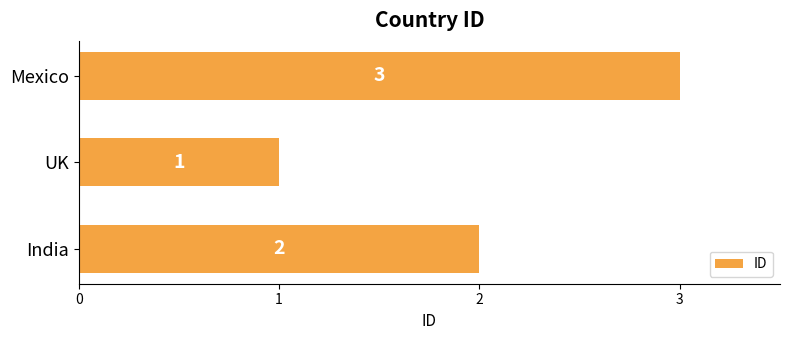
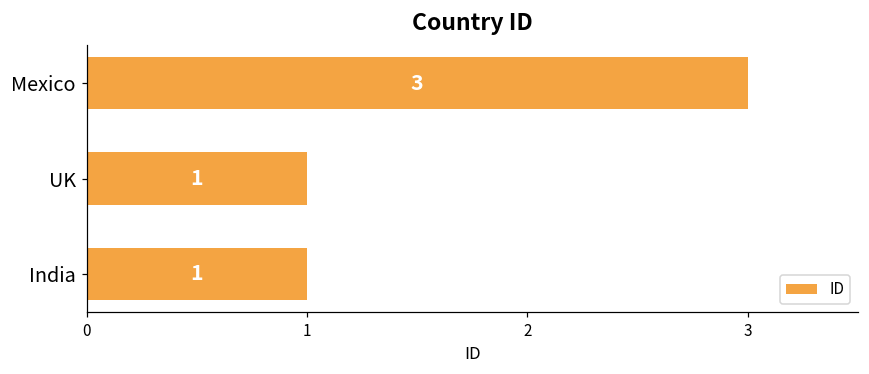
India: 2 -> 1
